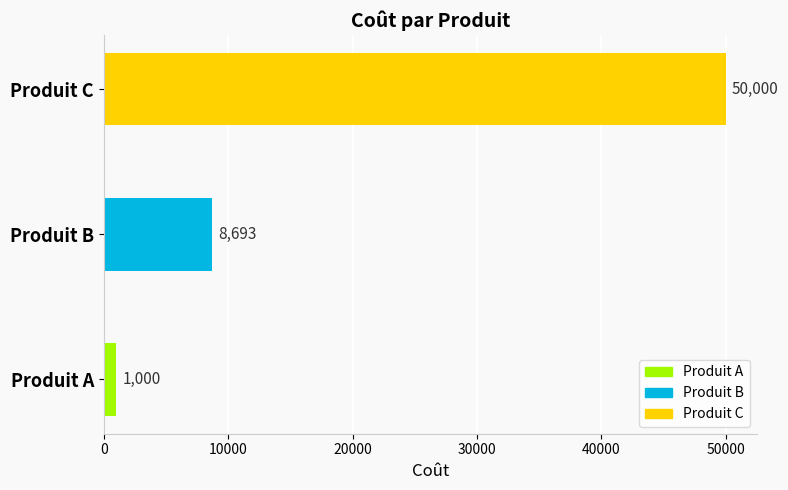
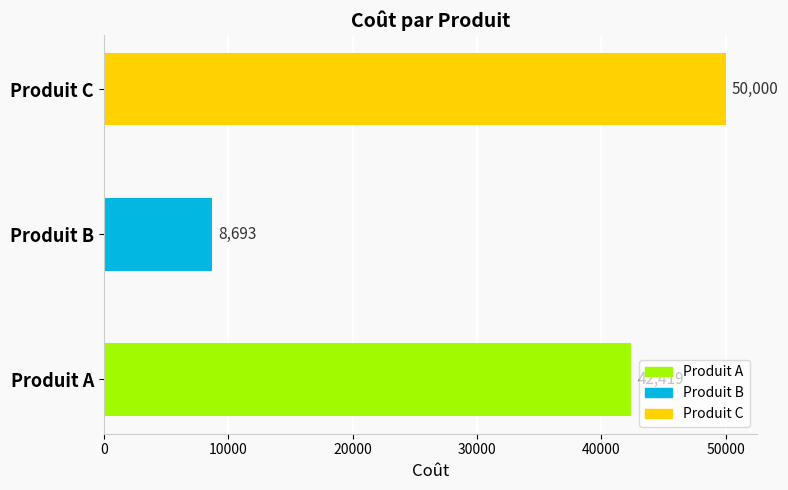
Produit A: 1000 -> 42400
